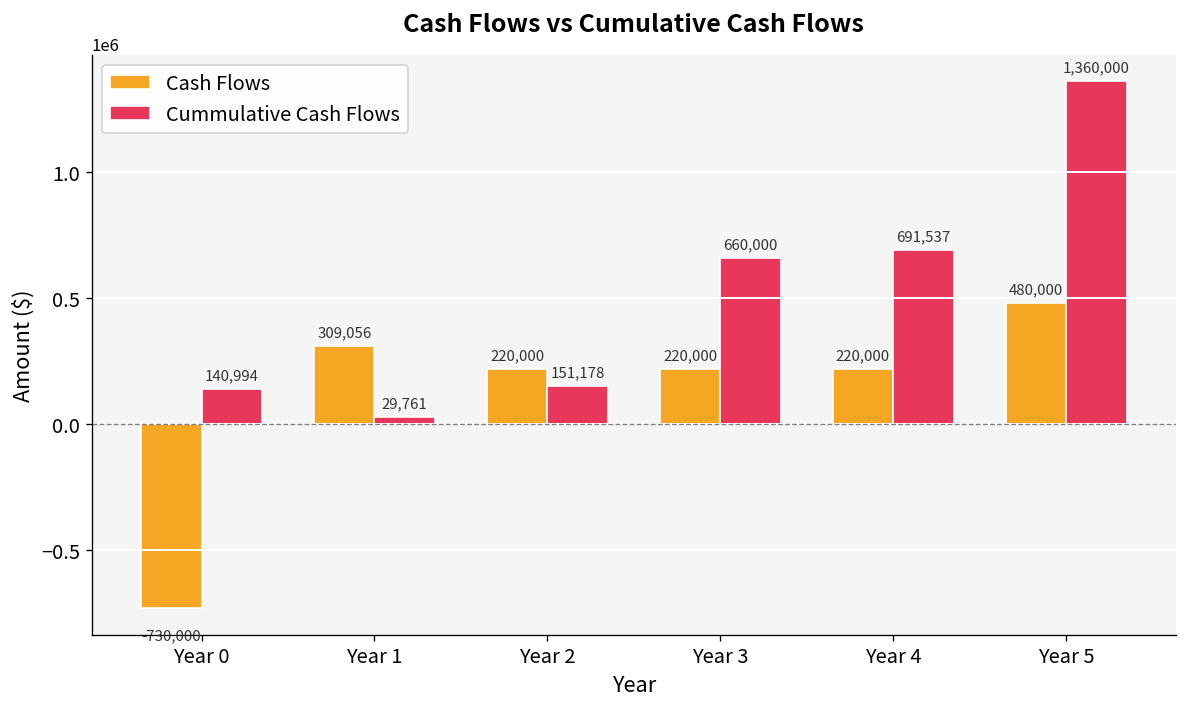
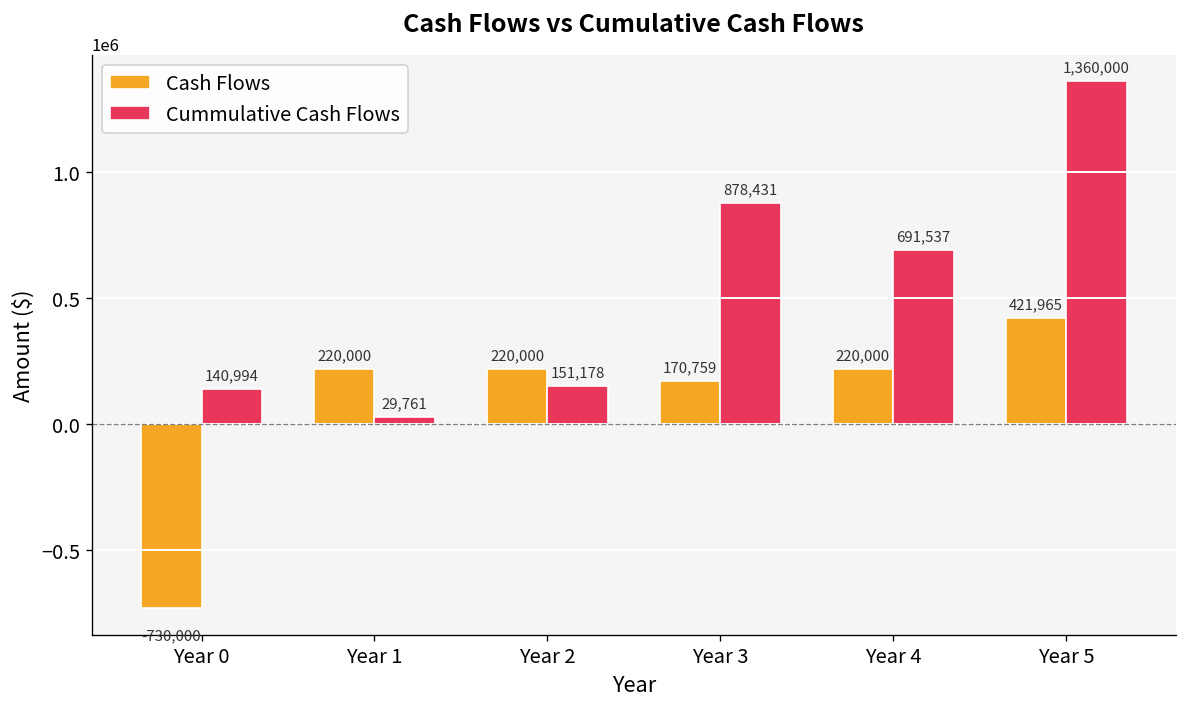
Cash Flows, Year 1: 309,056 -> 220,000
Cash Flows, Year 3: 220,000 -> 170,759
Cummulative Cash Flows, Year 3: 660,000 -> 878,431
Cash Flows, Year 5: 480,000 -> 421,965
